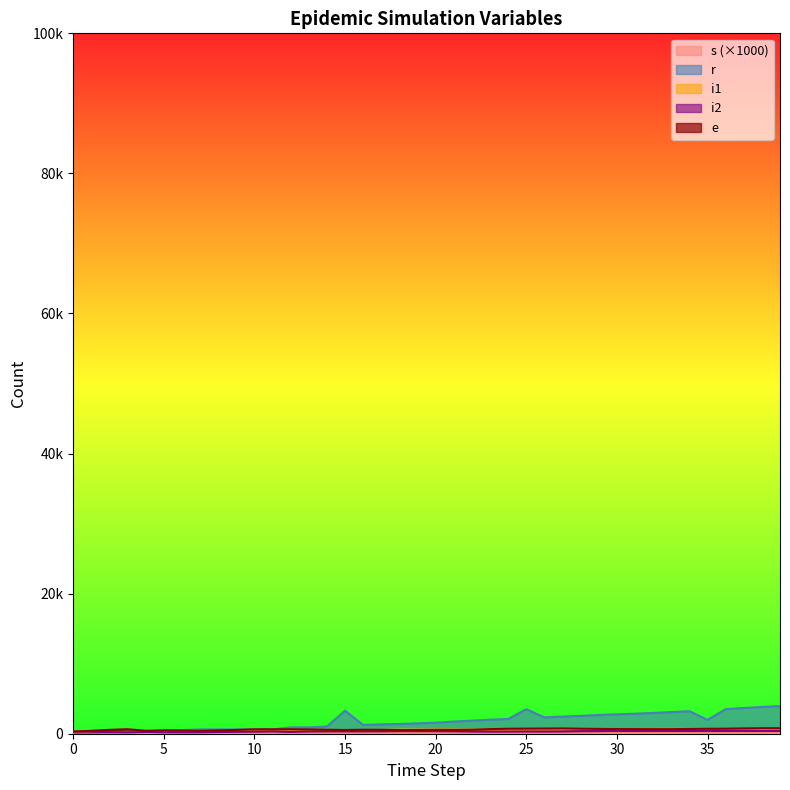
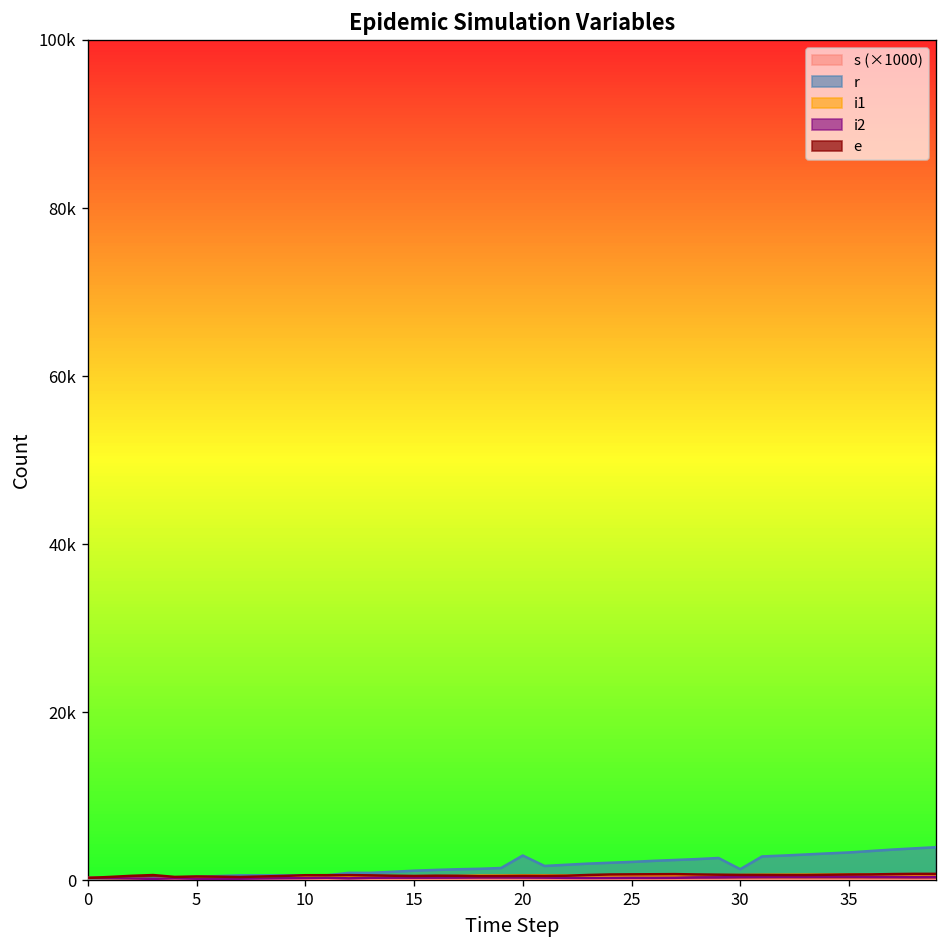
r, 15: 3000 -> 1000
r, 20: 2000 -> 3000
r, 25: 4000 -> 2000
r, 30: 3000 -> 1000
r, 35: 2000 -> 3000
